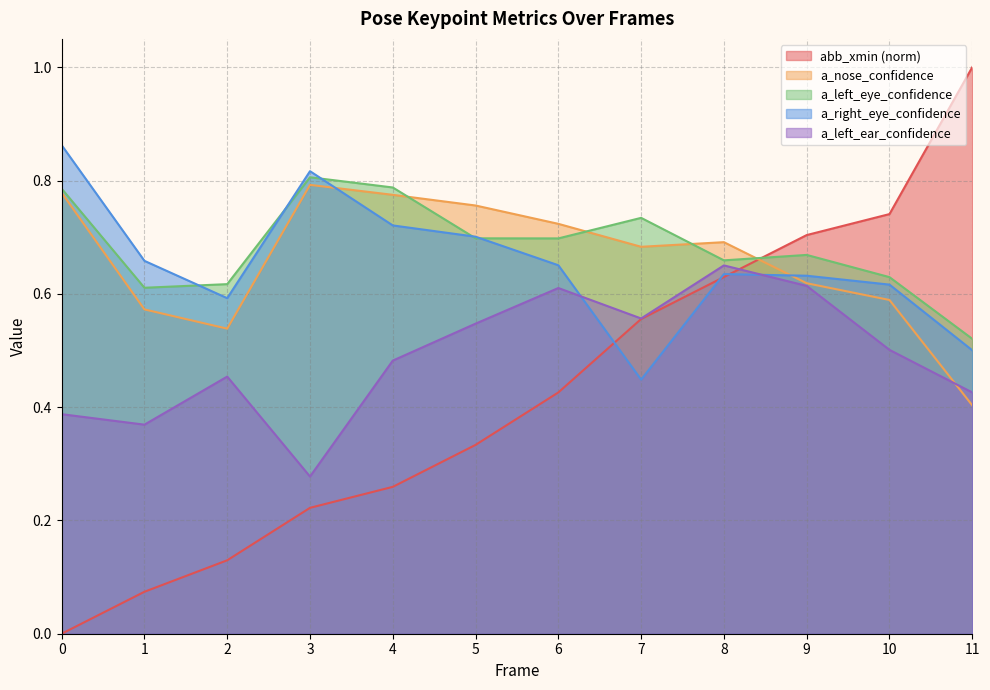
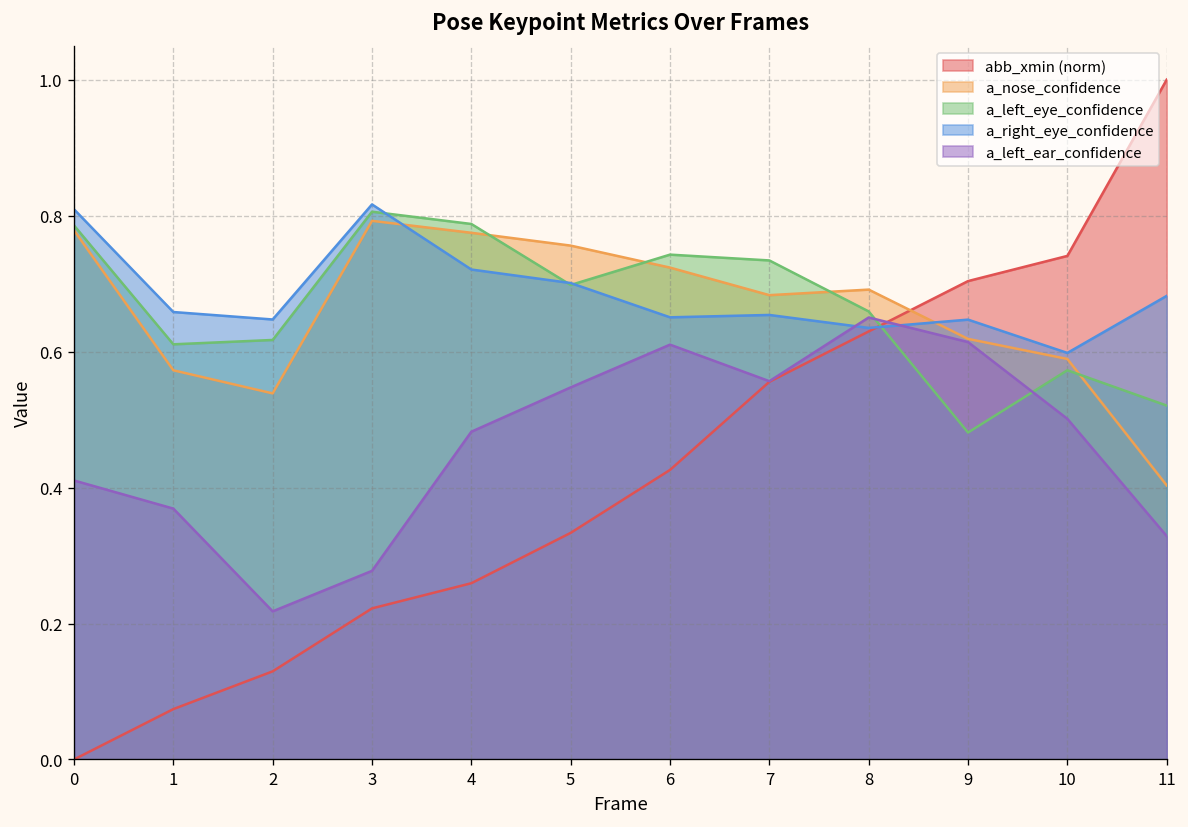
a_right_eye_confidence, 0: 0.86 -> 0.81
a_left_ear_confidence, 0: 0.39 -> 0.41
a_right_eye_confidence, 2: 0.59 -> 0.65
a_left_ear_confidence, 2: 0.45 -> 0.22
a_left_eye_confidence, 6: 0.70 -> 0.74
a_right_eye_confidence, 7: 0.45 -> 0.65
a_left_eye_confidence, 9: 0.67 -> 0.48
a_right_eye_confidence, 9: 0.63 -> 0.65
a_left_eye_confidence, 10: 0.63 -> 0.57
a_right_eye_confidence, 10: 0.62 -> 0.60
a_right_eye_confidence, 11: 0.50 -> 0.68
a_left_ear_confidence, 11: 0.43 -> 0.33
